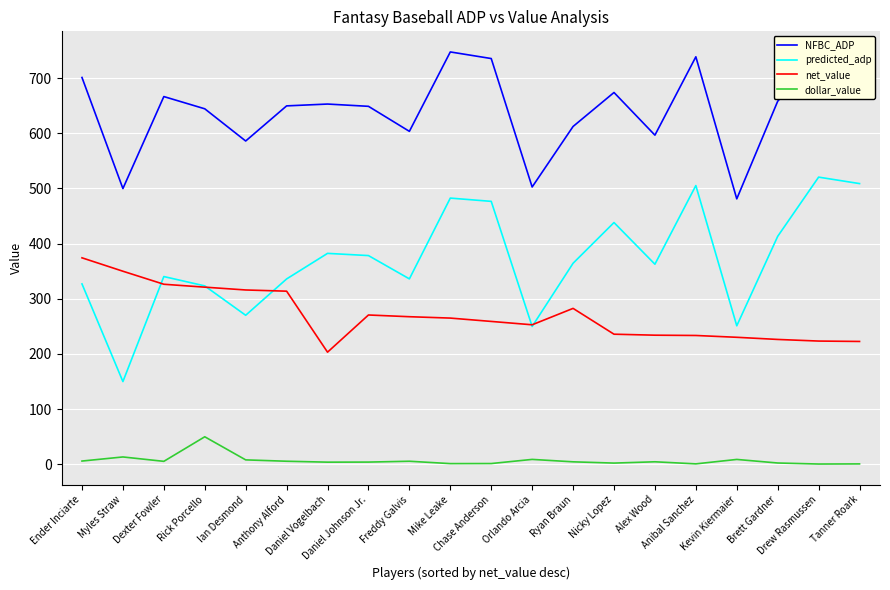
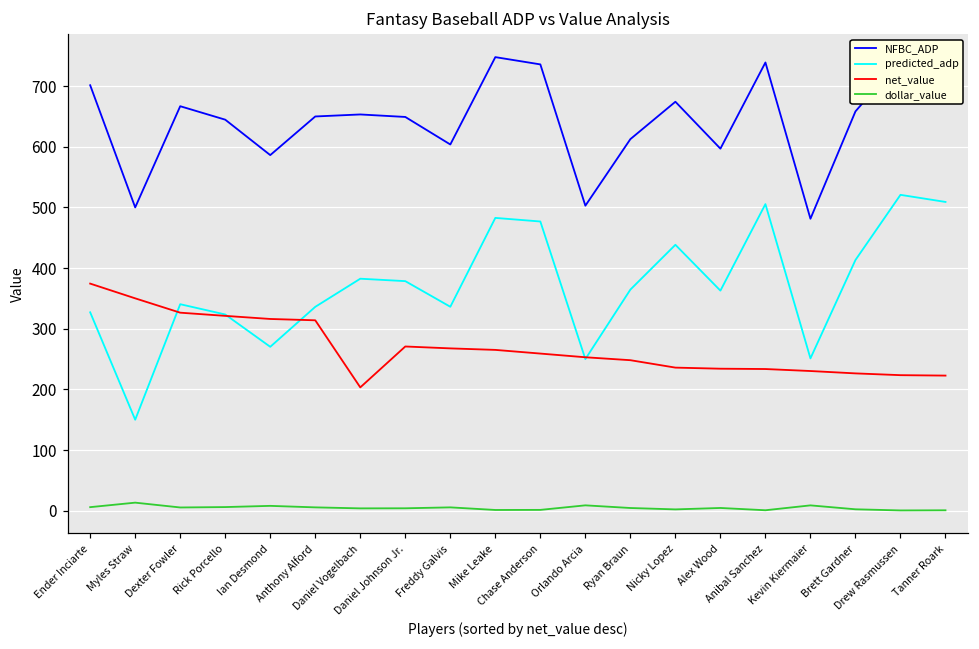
dollar_value, Rick Porcello: 50 -> 10
net_value, Ryan Braun: 280 -> 250
